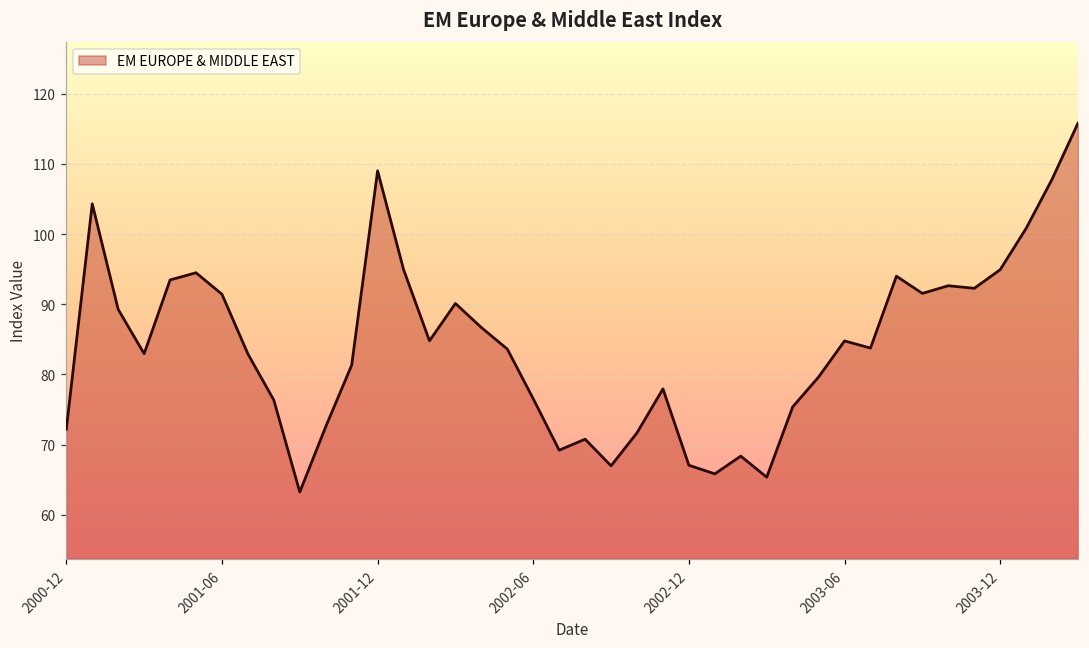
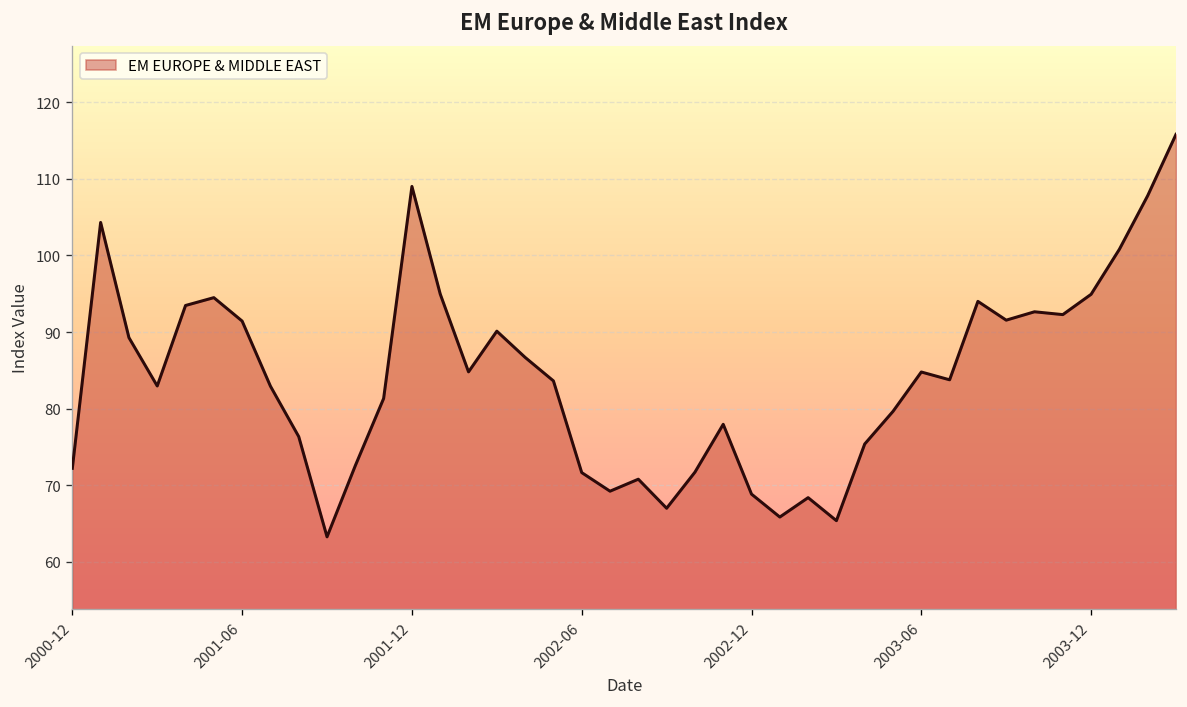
2002-06: 77 -> 72
2002-12: 67 -> 69
